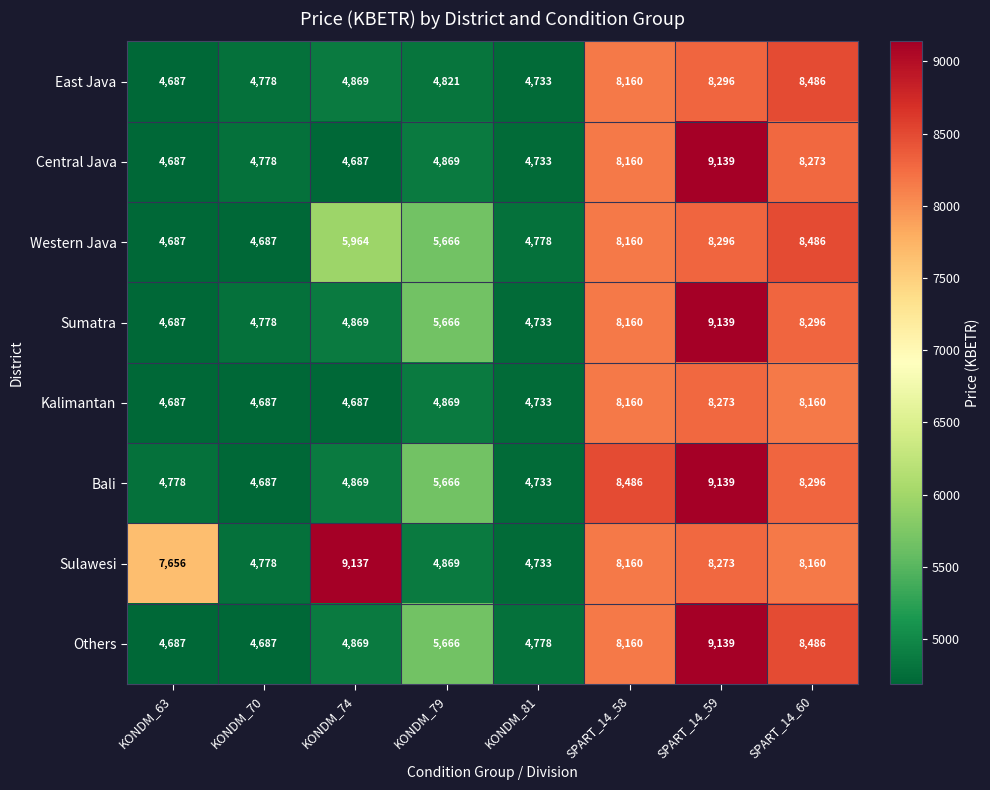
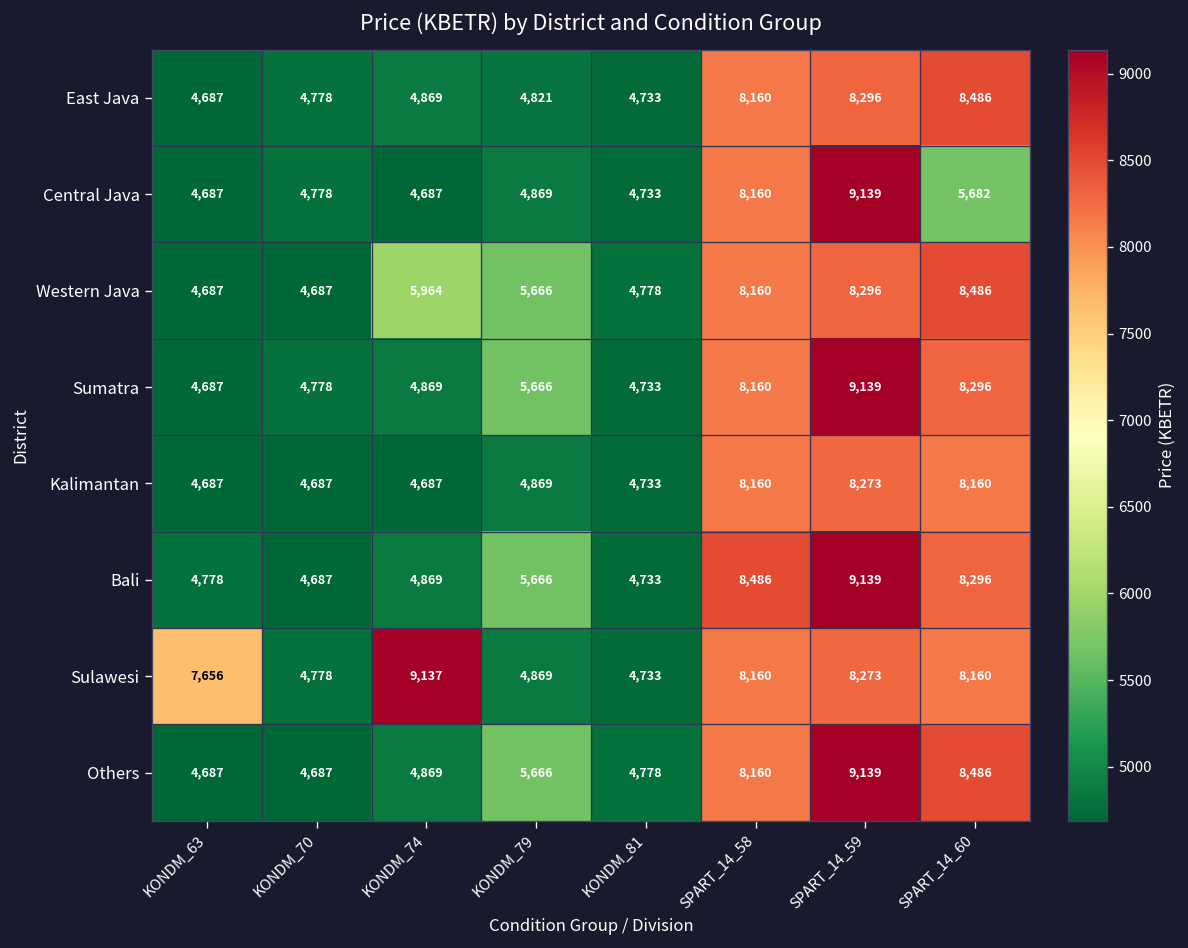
Central Java, SPART_14_60: 8,273 -> 5,682
